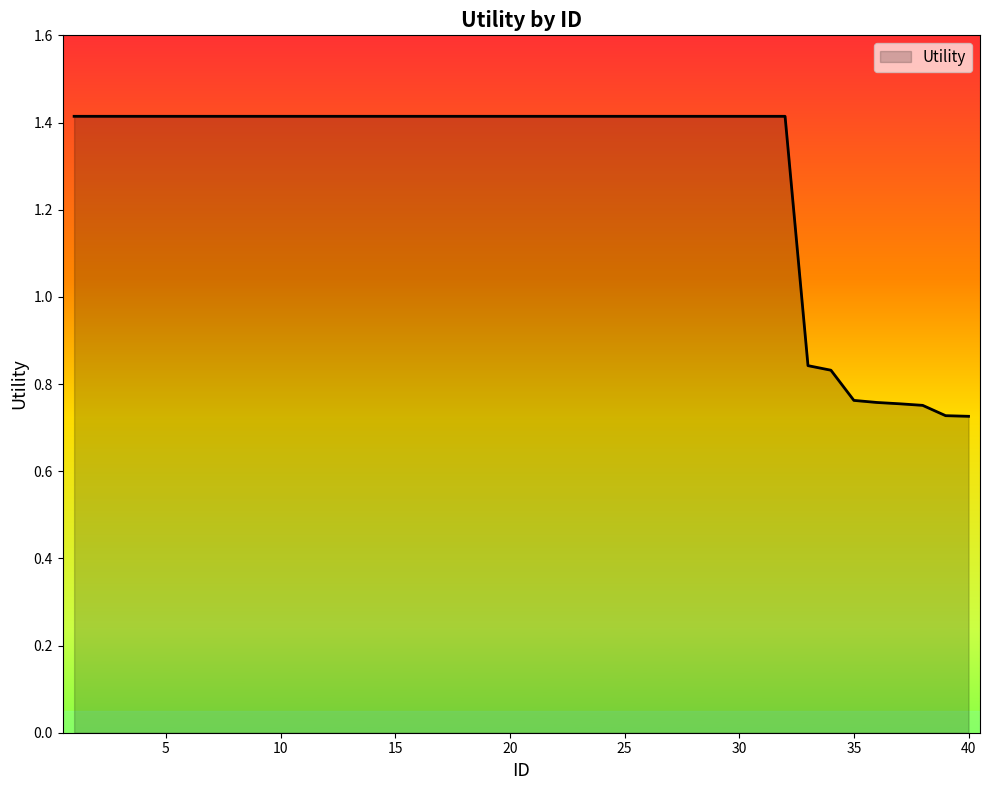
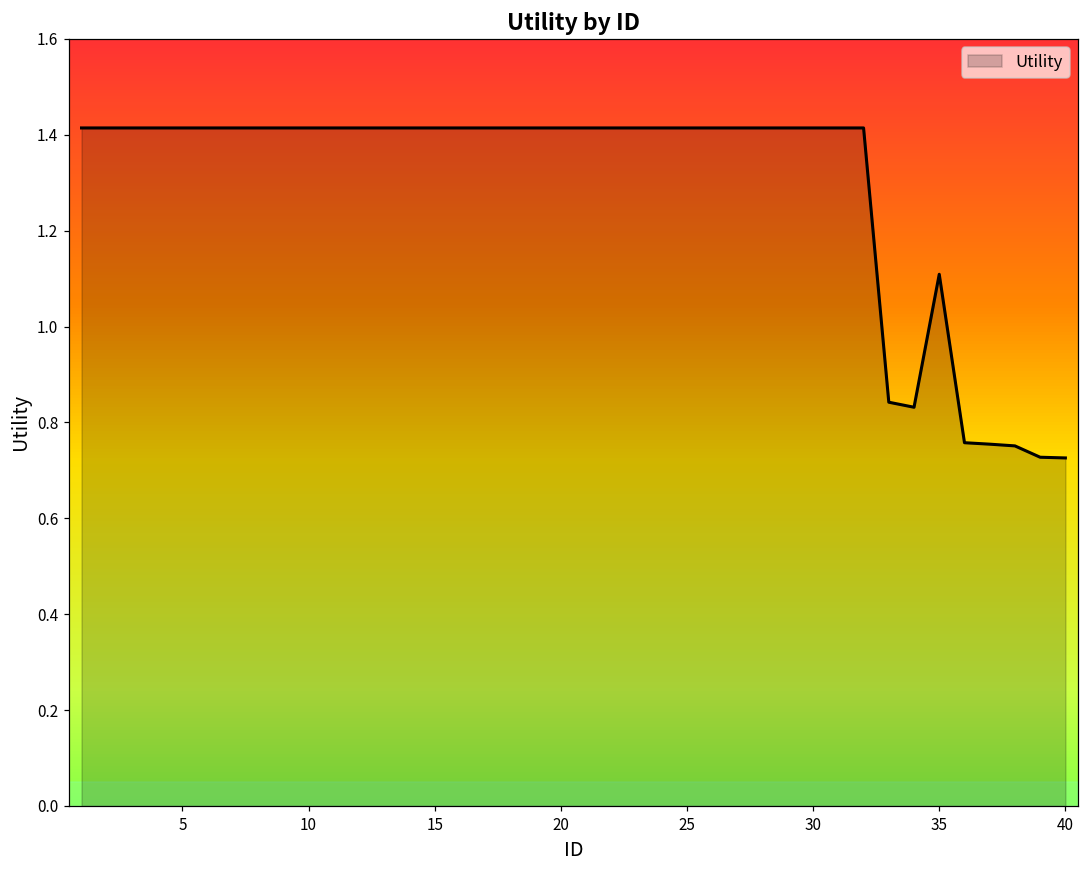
35: 0.76 -> 1.11
